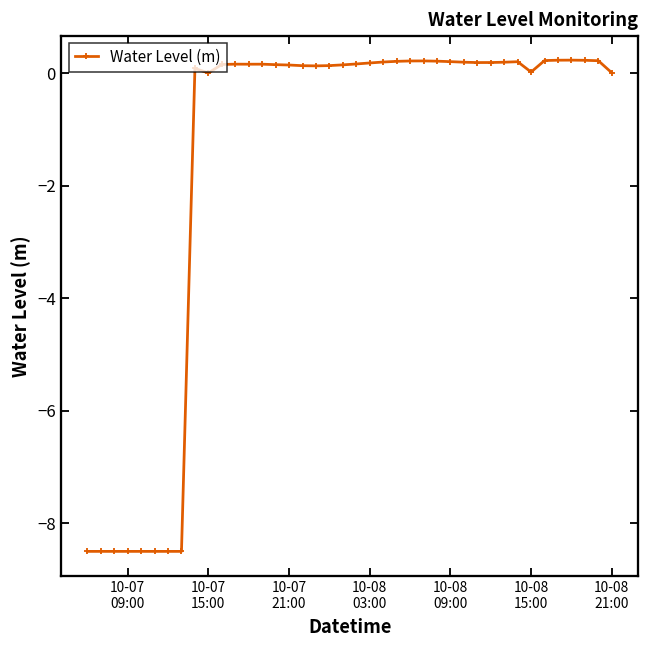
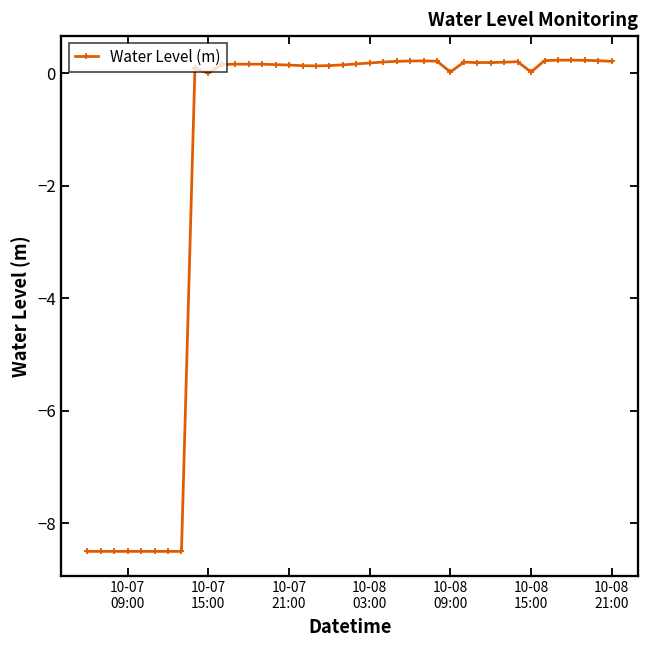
10-08 09:00: 0.2 -> 0.0
10-08 21:00: 0.0 -> 0.2
